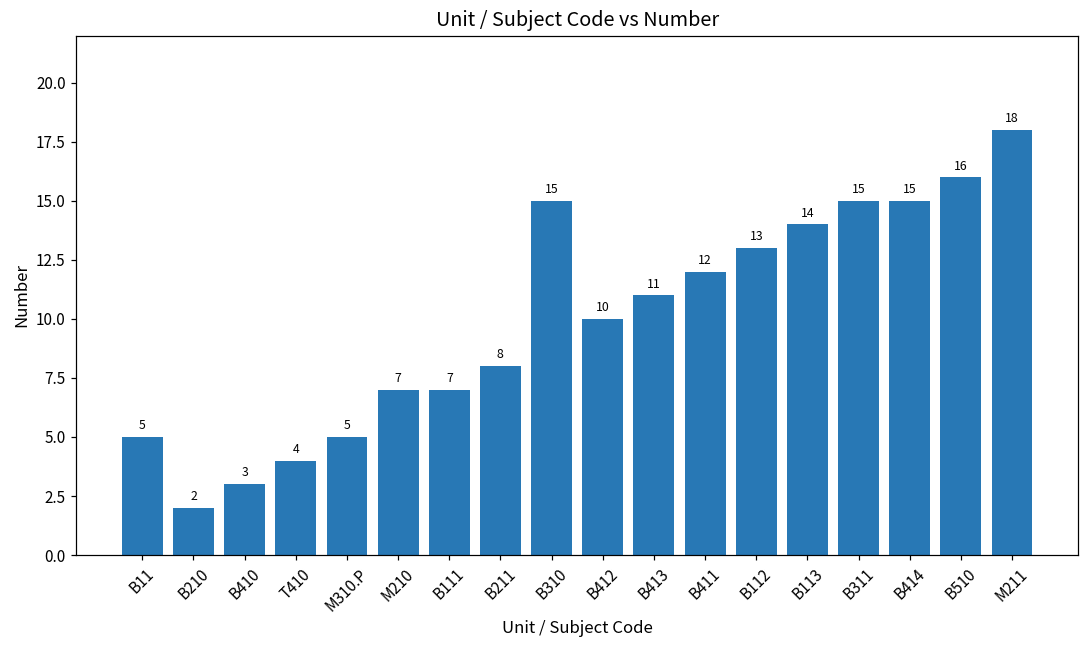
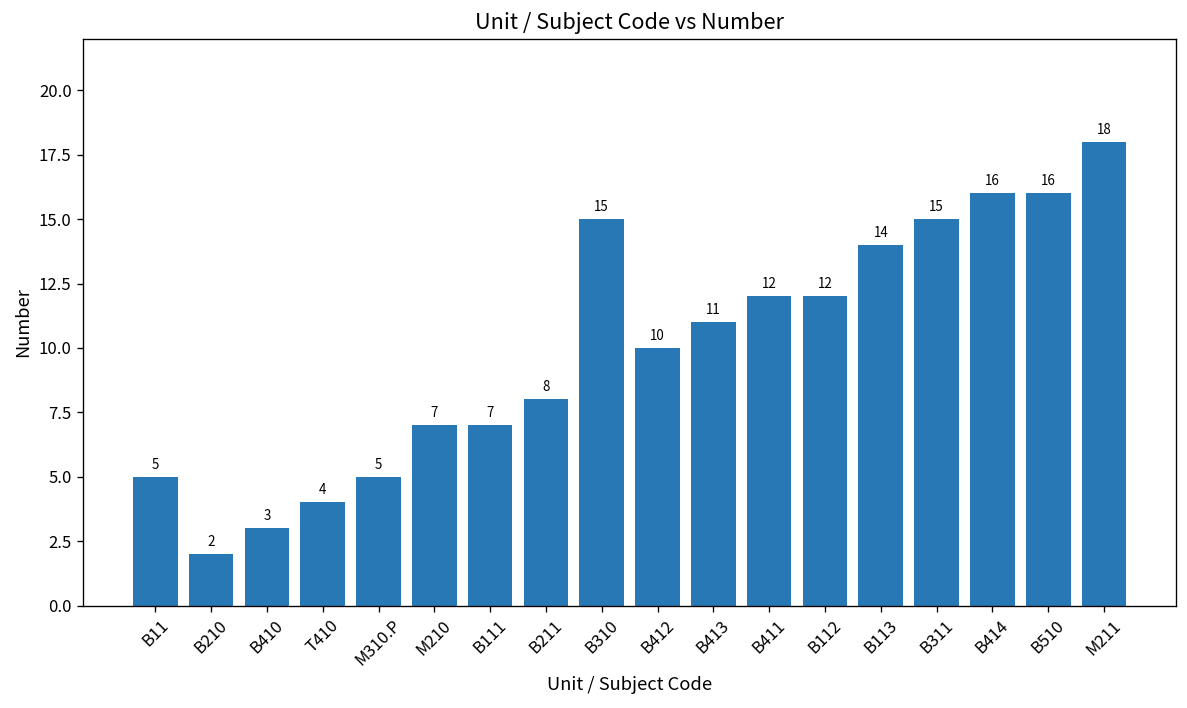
B112: 13 -> 12
B414: 15 -> 16
